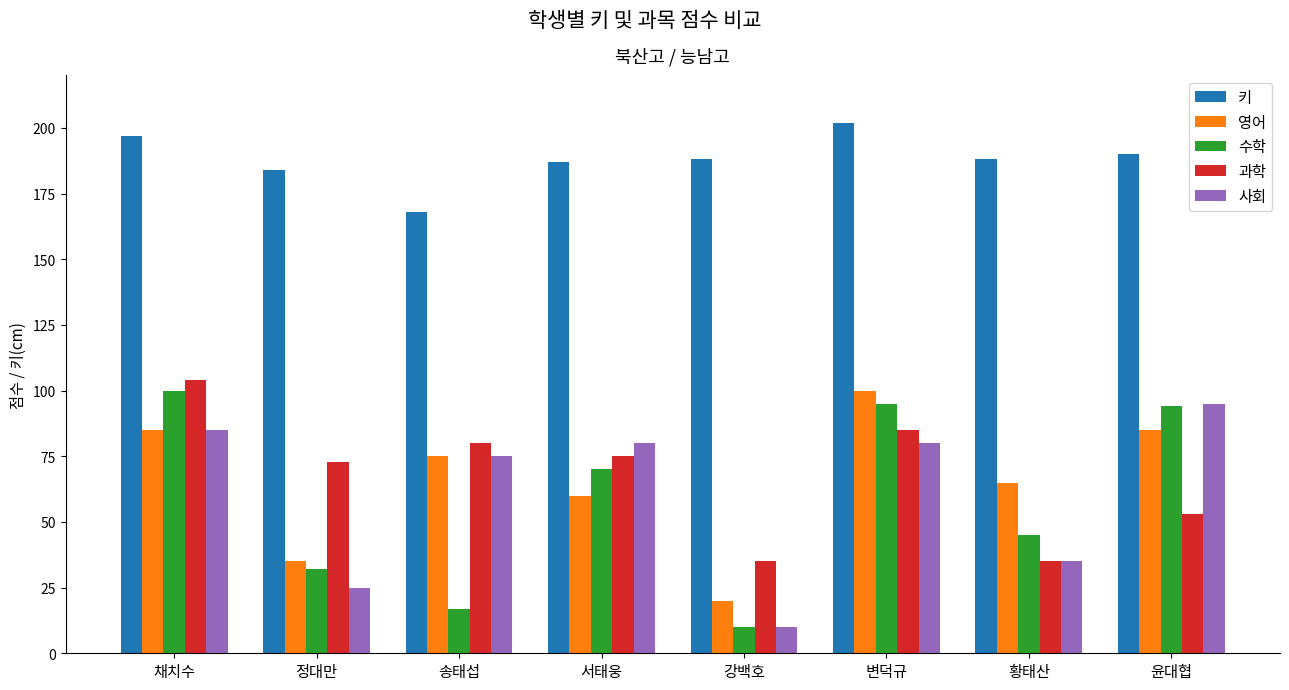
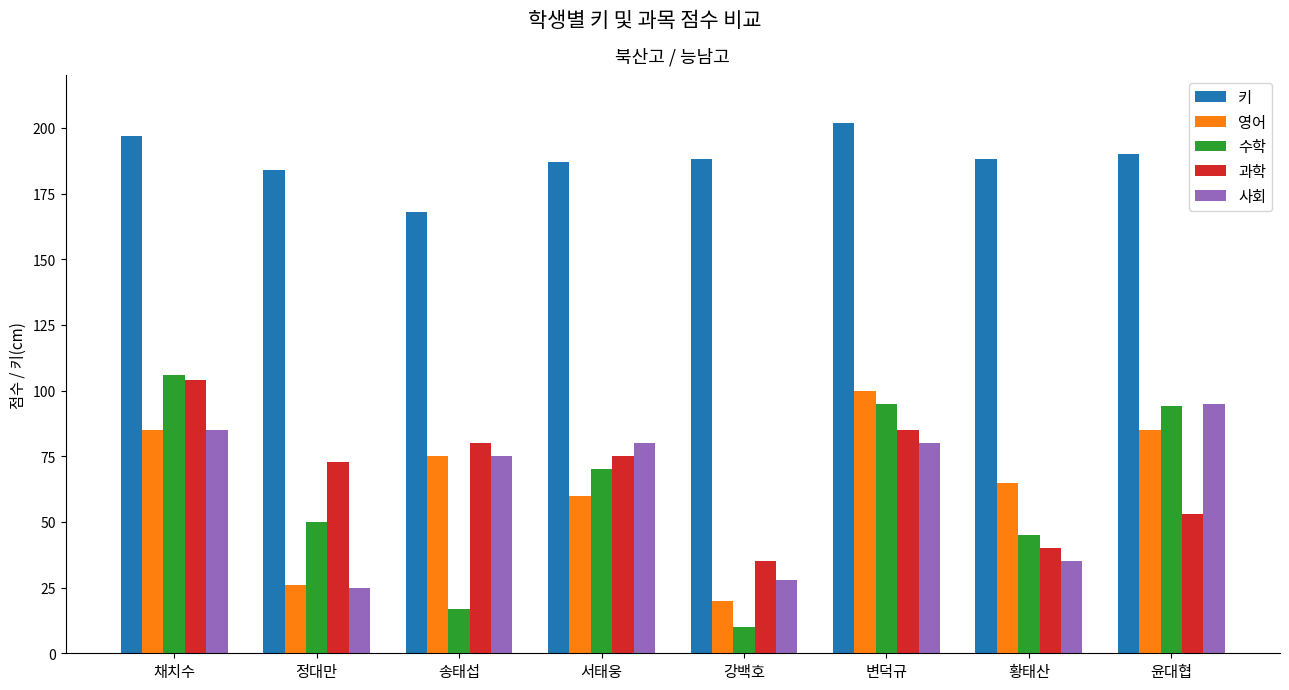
수학, 채치수: 100 -> 106
영어, 정대만: 35 -> 26
수학, 정대만: 32 -> 50
사회, 강백호: 10 -> 28
과학, 황태산: 35 -> 40
